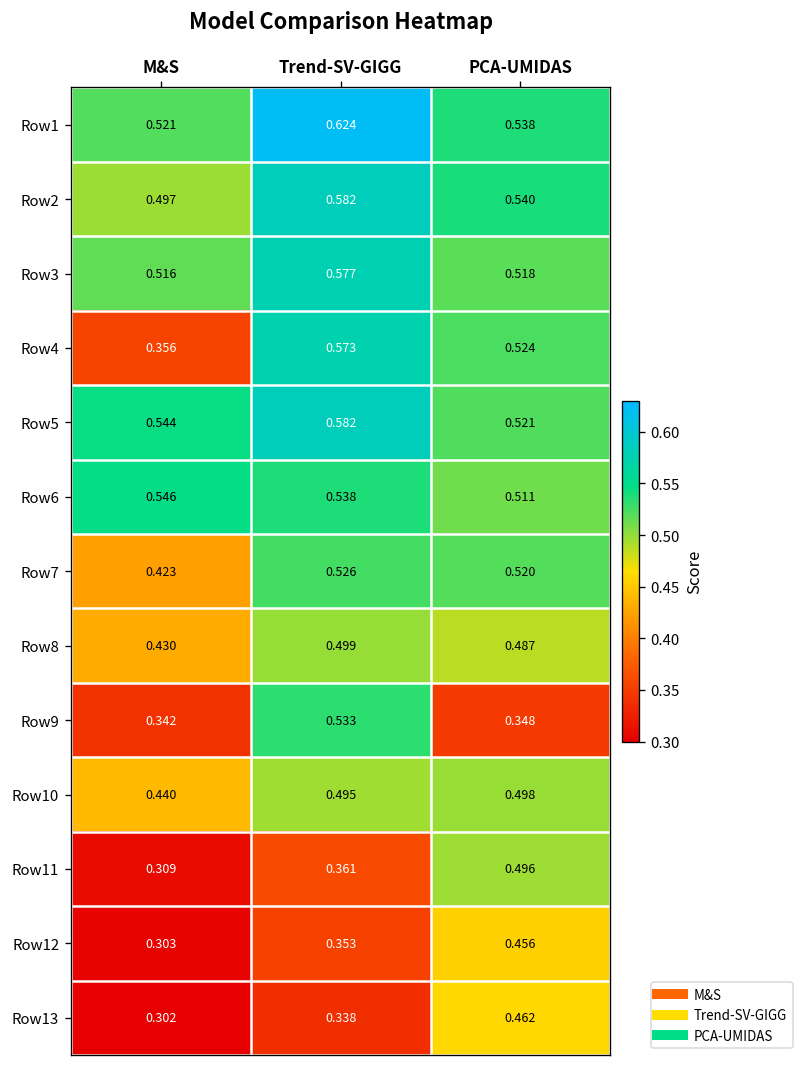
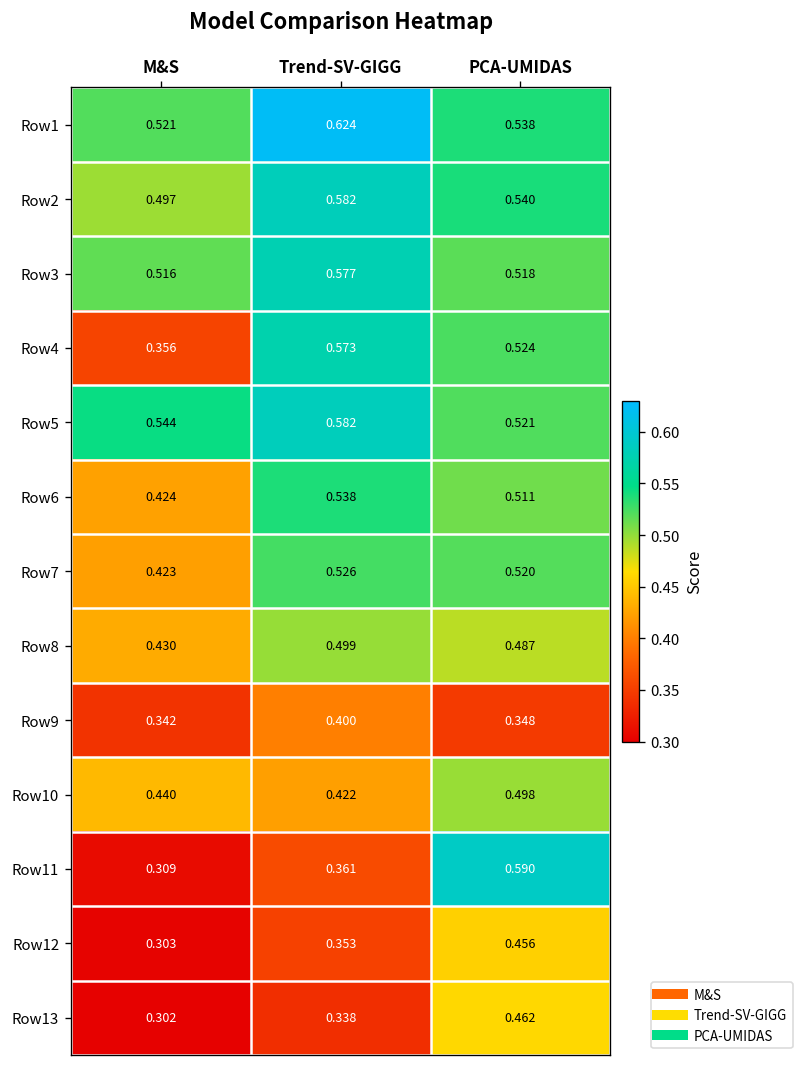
Row6, M&S: 0.546 -> 0.424
Row9, Trend-SV-GIGG: 0.533 -> 0.400
Row10, Trend-SV-GIGG: 0.495 -> 0.422
Row11, PCA-UMIDAS: 0.496 -> 0.590
